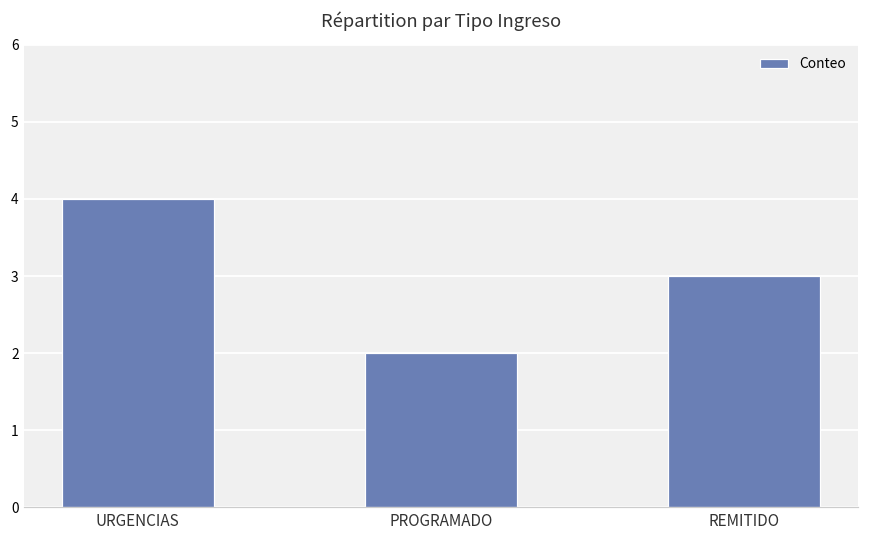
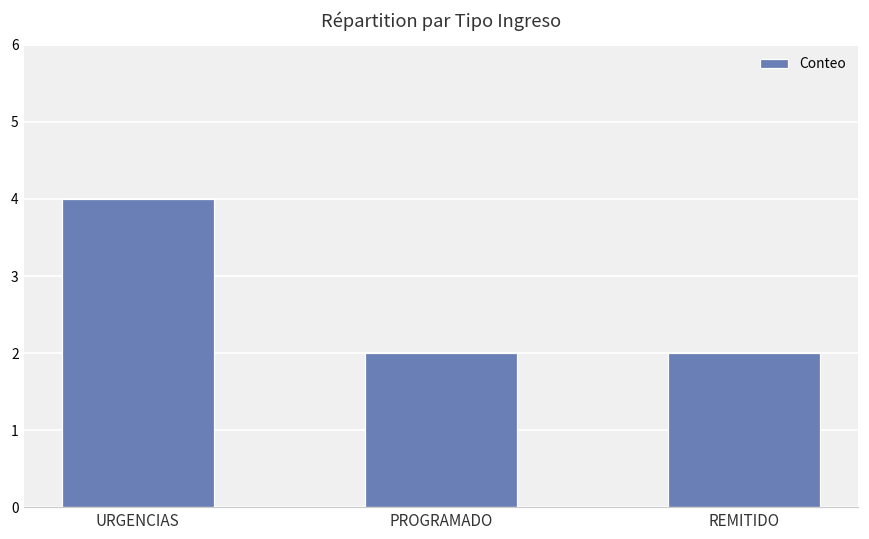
REMITIDO: 3 -> 2
